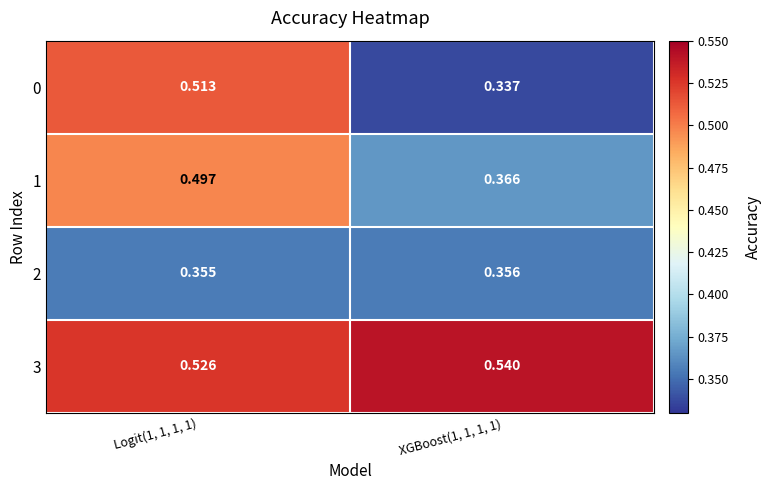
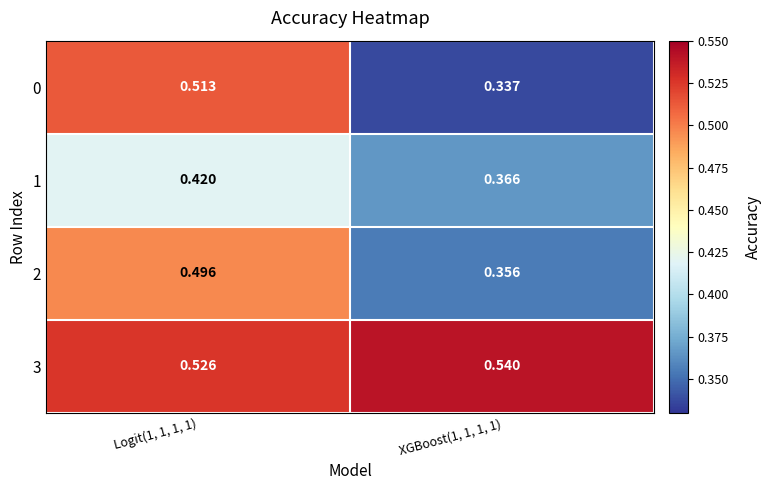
1, Logit(1, 1, 1, 1): 0.497 -> 0.420
2, Logit(1, 1, 1, 1): 0.355 -> 0.496
